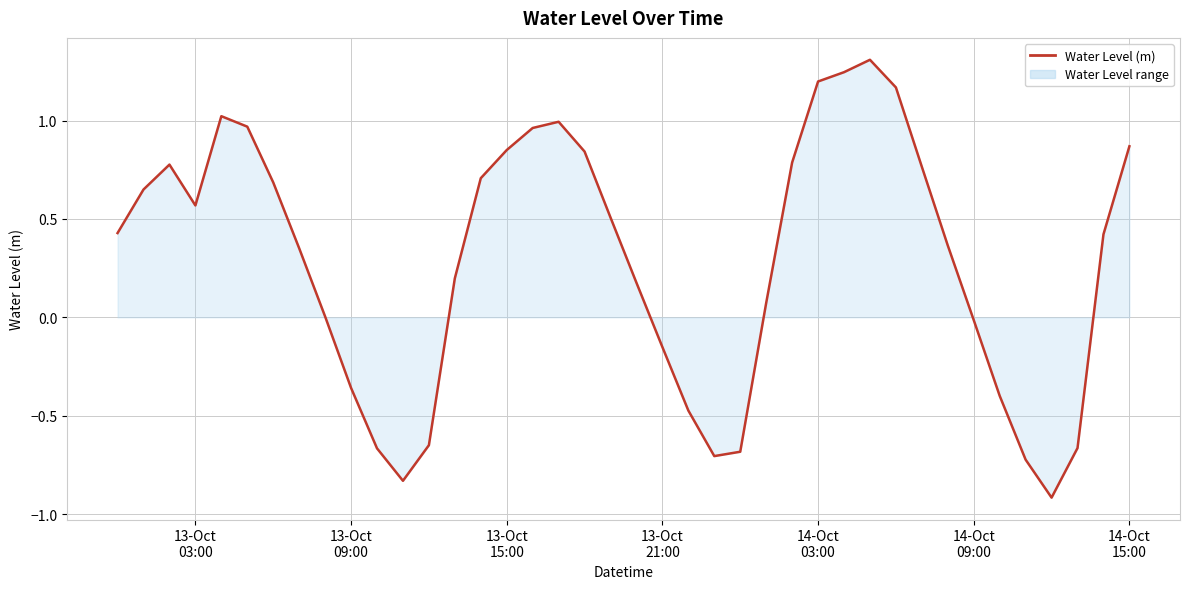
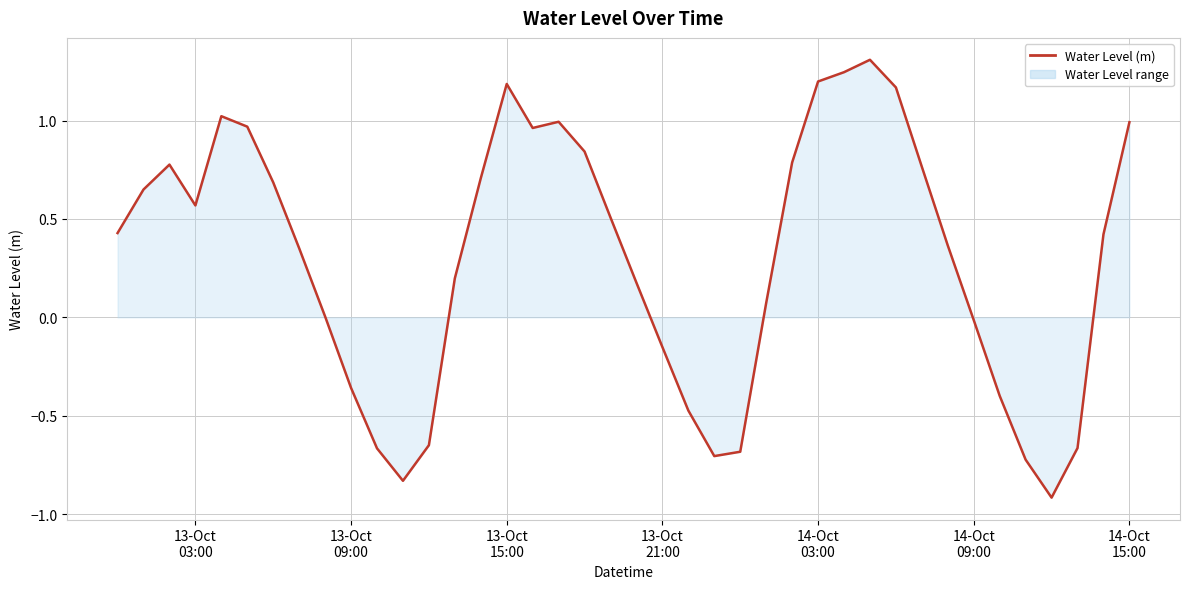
Water Level (m), 13-Oct 15:00: 0.85 -> 1.19
Water Level (m), 14-Oct 15:00: 0.87 -> 0.99
